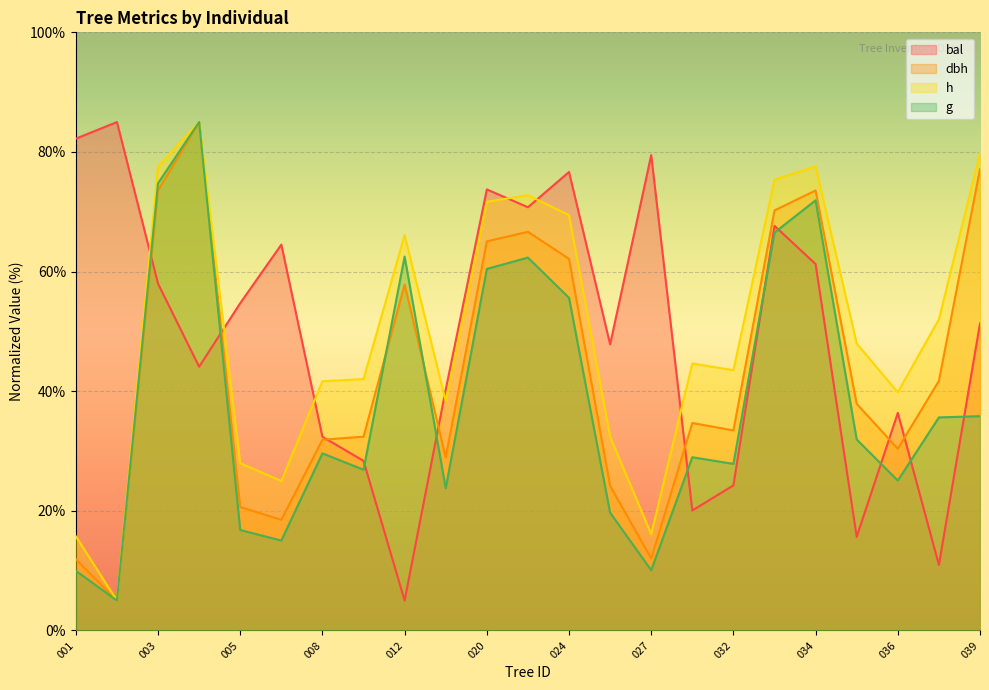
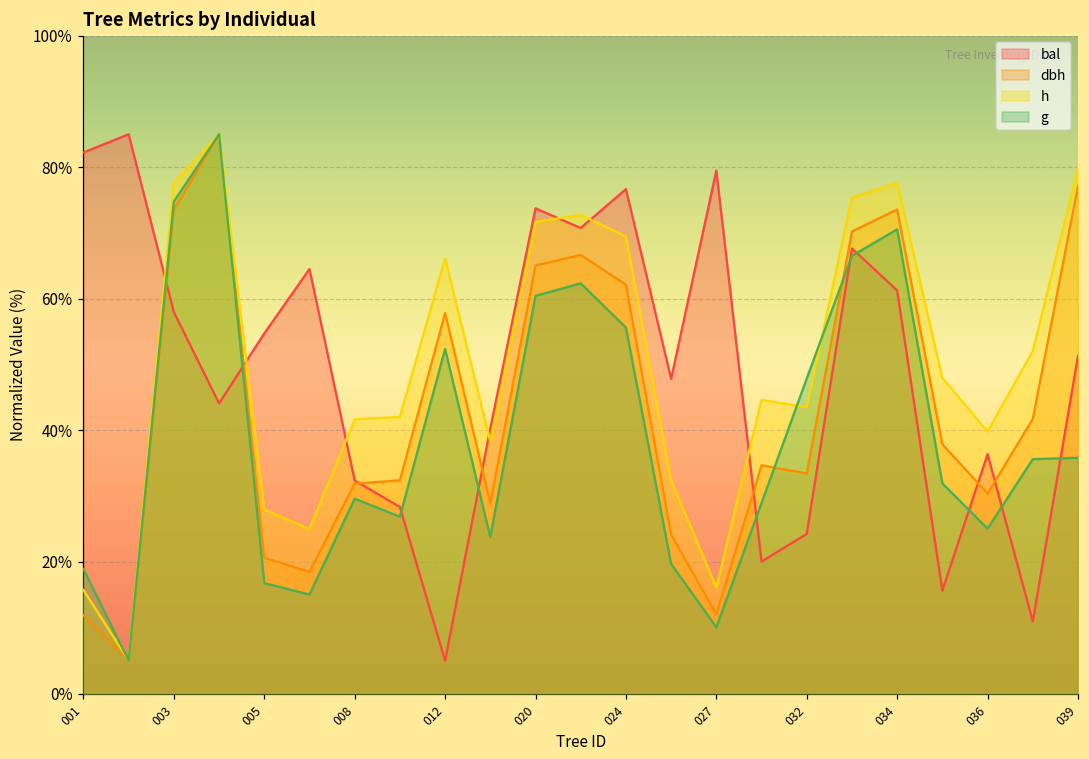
g, 001: 10% -> 19%
g, 012: 63% -> 52%
g, 032: 28% -> 48%
g, 034: 72% -> 71%
